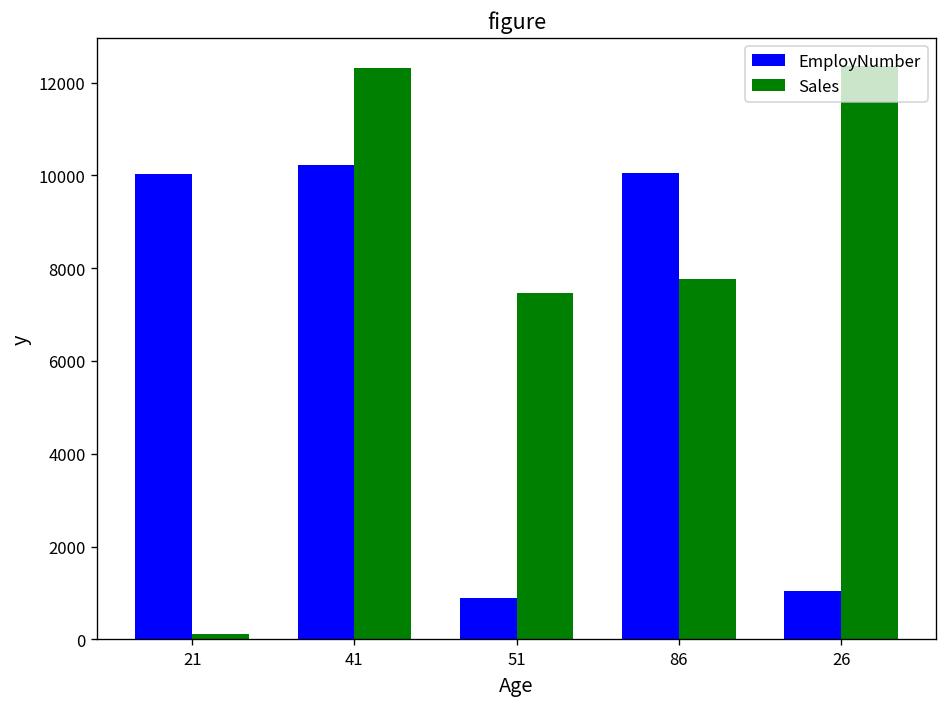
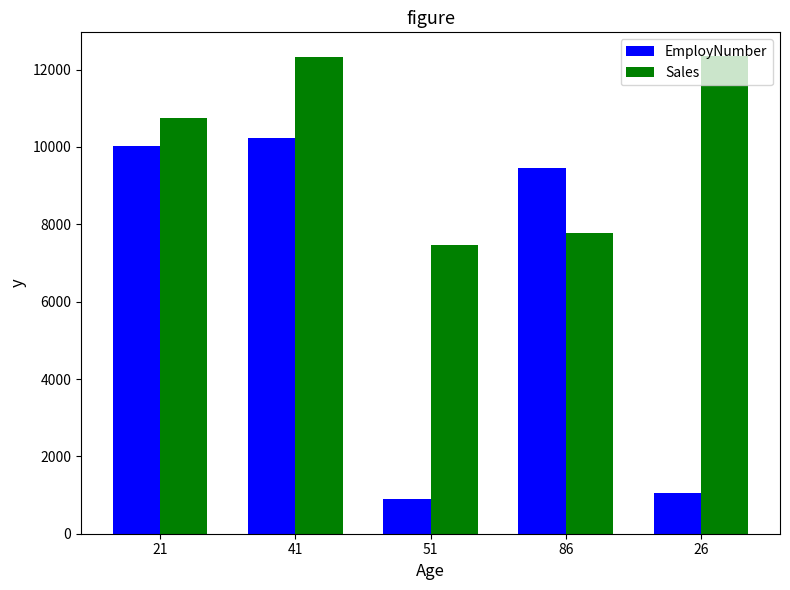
Sales, 21: 100 -> 10700
EmployNumber, 86: 10100 -> 9400
